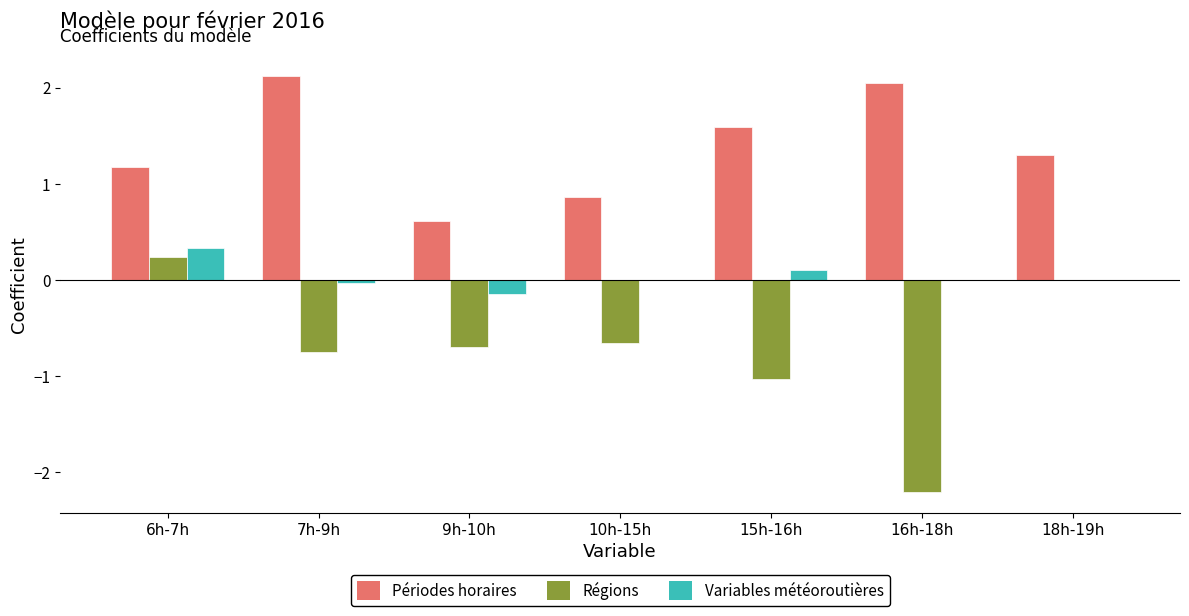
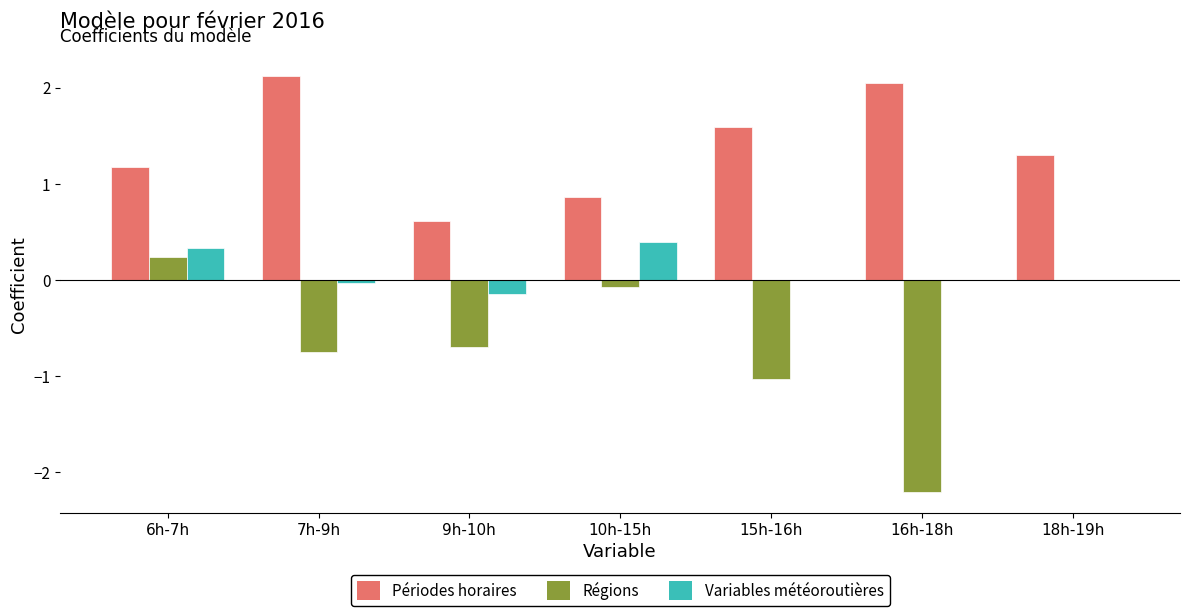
Régions, 10h-15h: -0.7 -> -0.1
Variables météoroutières, 10h-15h: 0.0 -> 0.4
Variables météoroutières, 15h-16h: 0.1 -> 0.0
